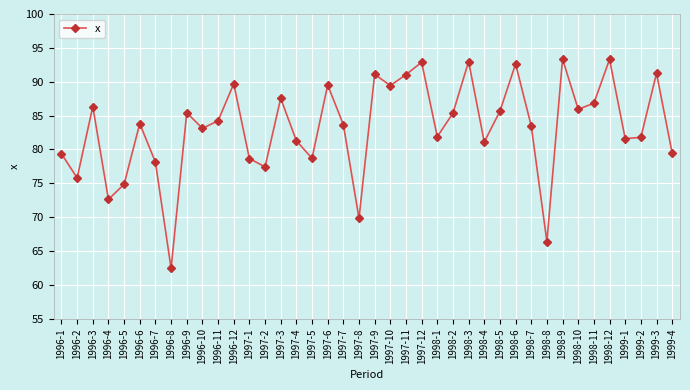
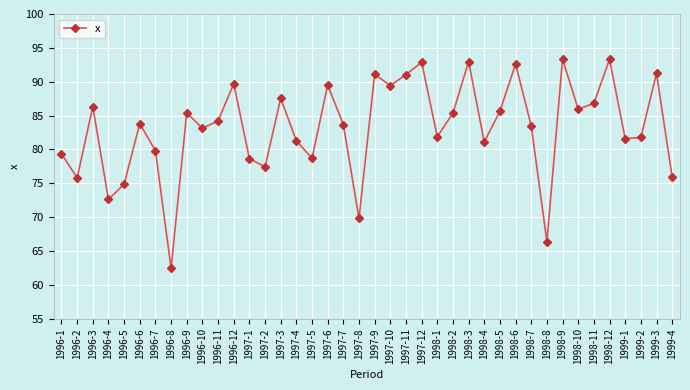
1996-7: 78 -> 80
1999-4: 79 -> 76
